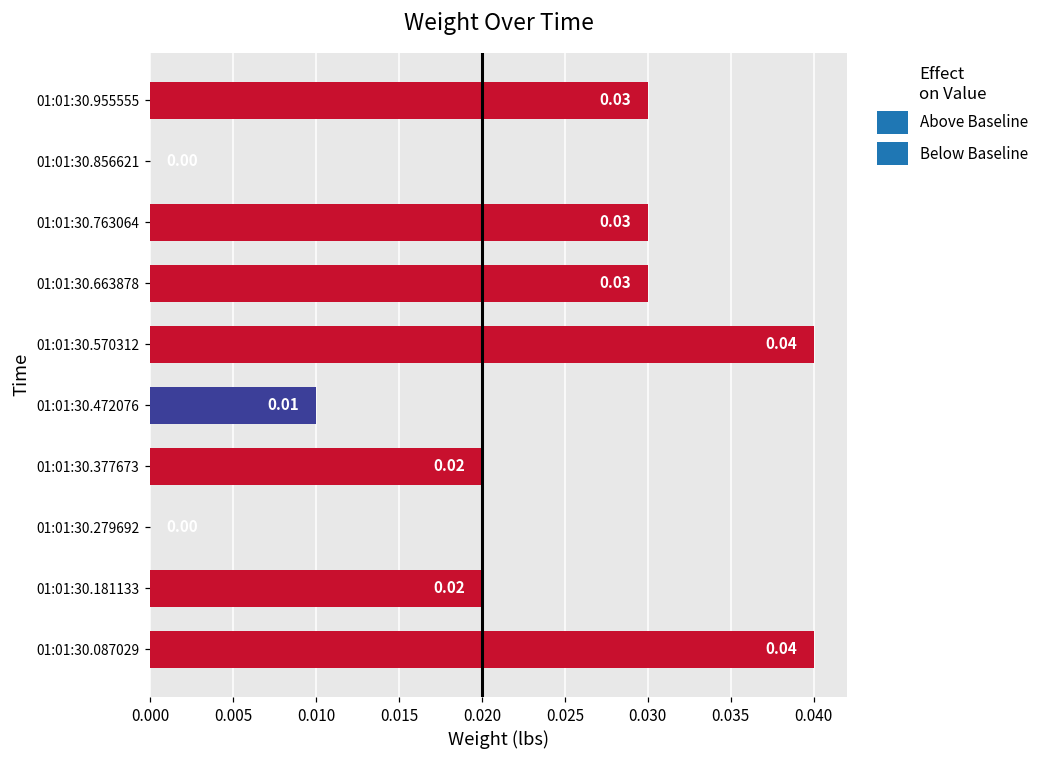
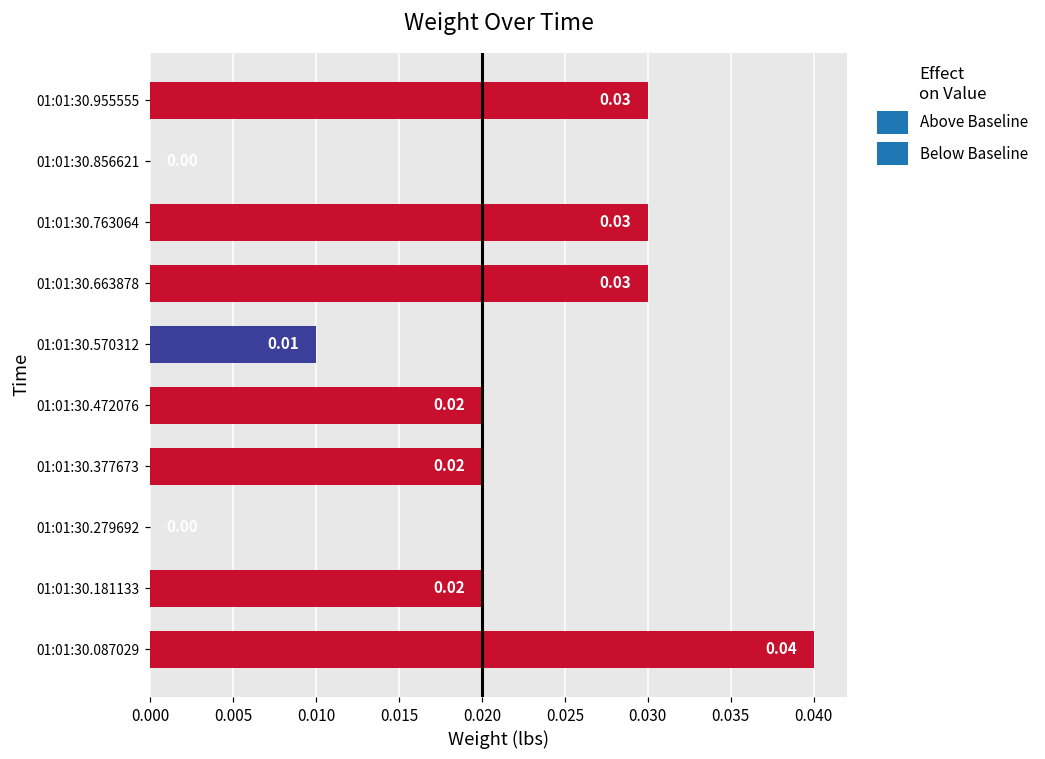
01:01:30.570312: 0.04 -> 0.01
01:01:30.472076: 0.01 -> 0.02
